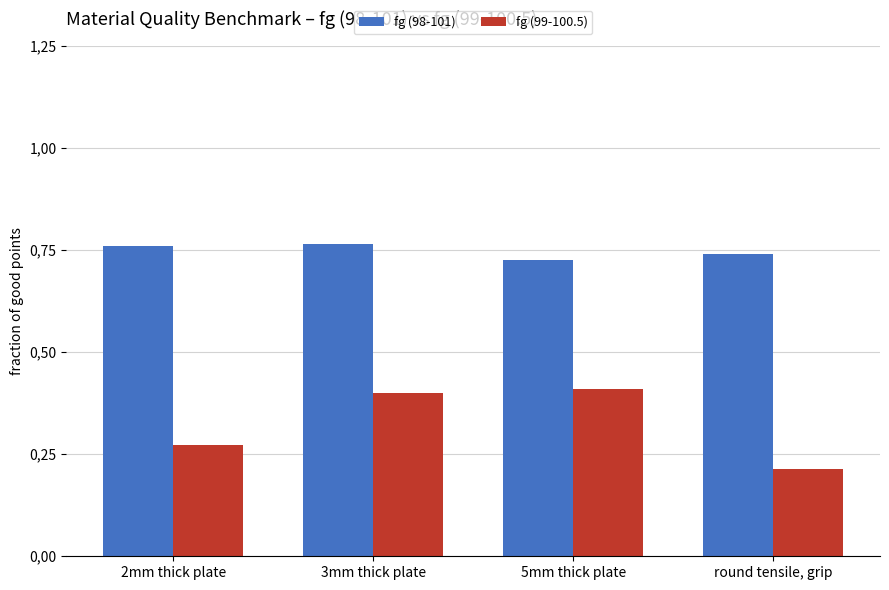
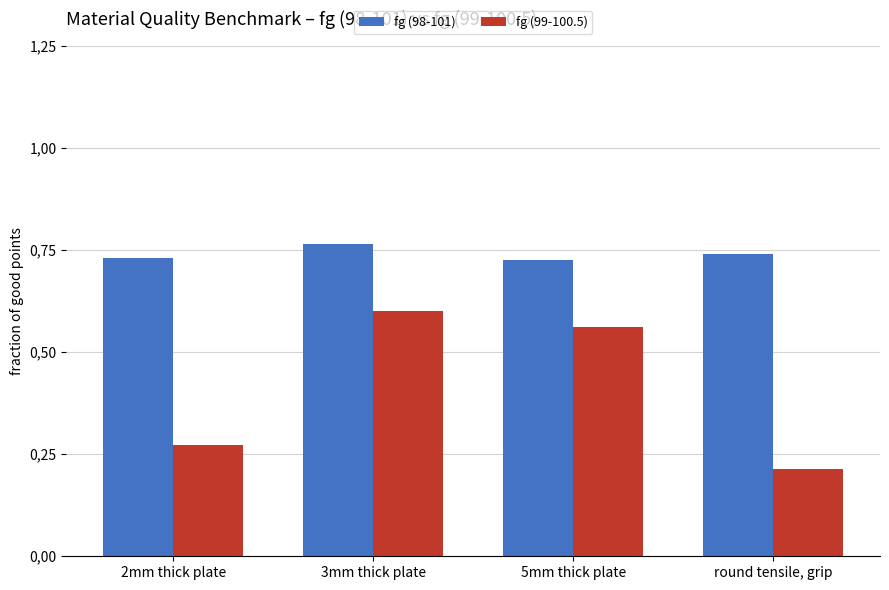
fg (98-101), 2mm thick plate: 76 -> 73
fg (99-100.5), 3mm thick plate: 40 -> 60
fg (99-100.5), 5mm thick plate: 41 -> 56
